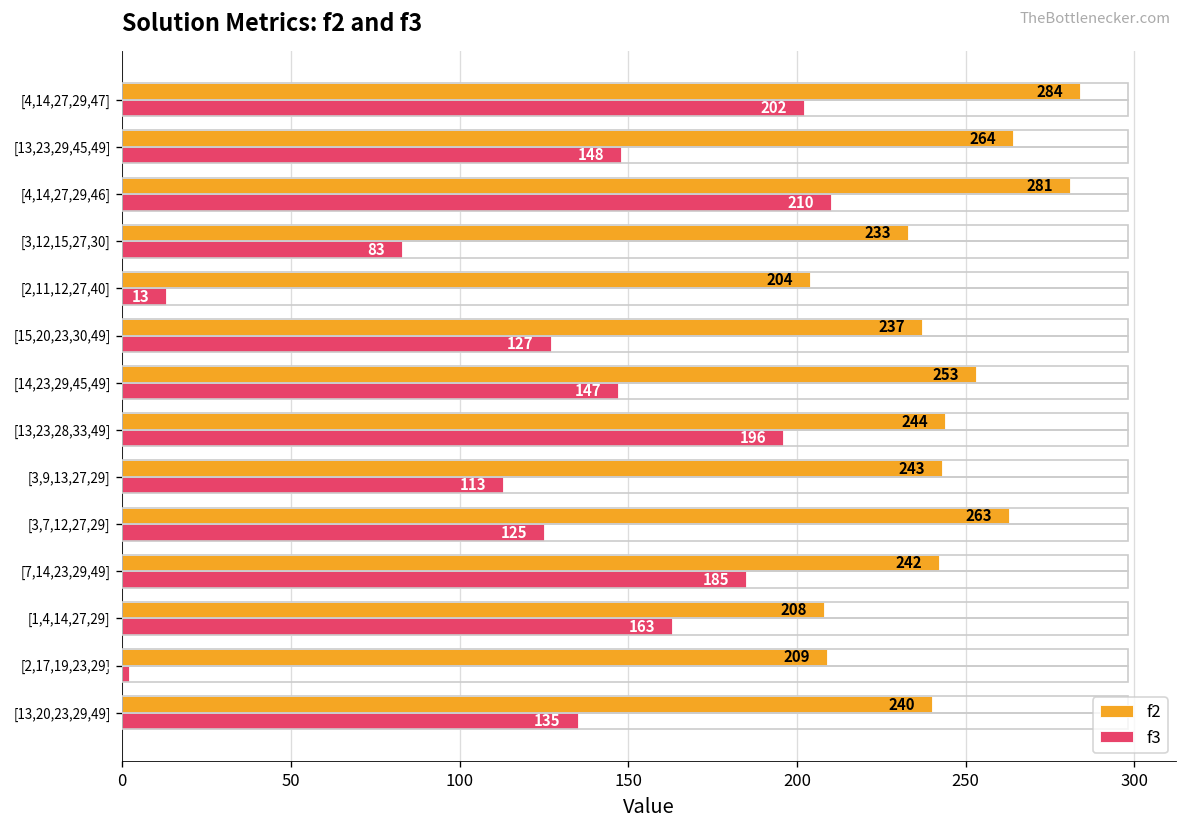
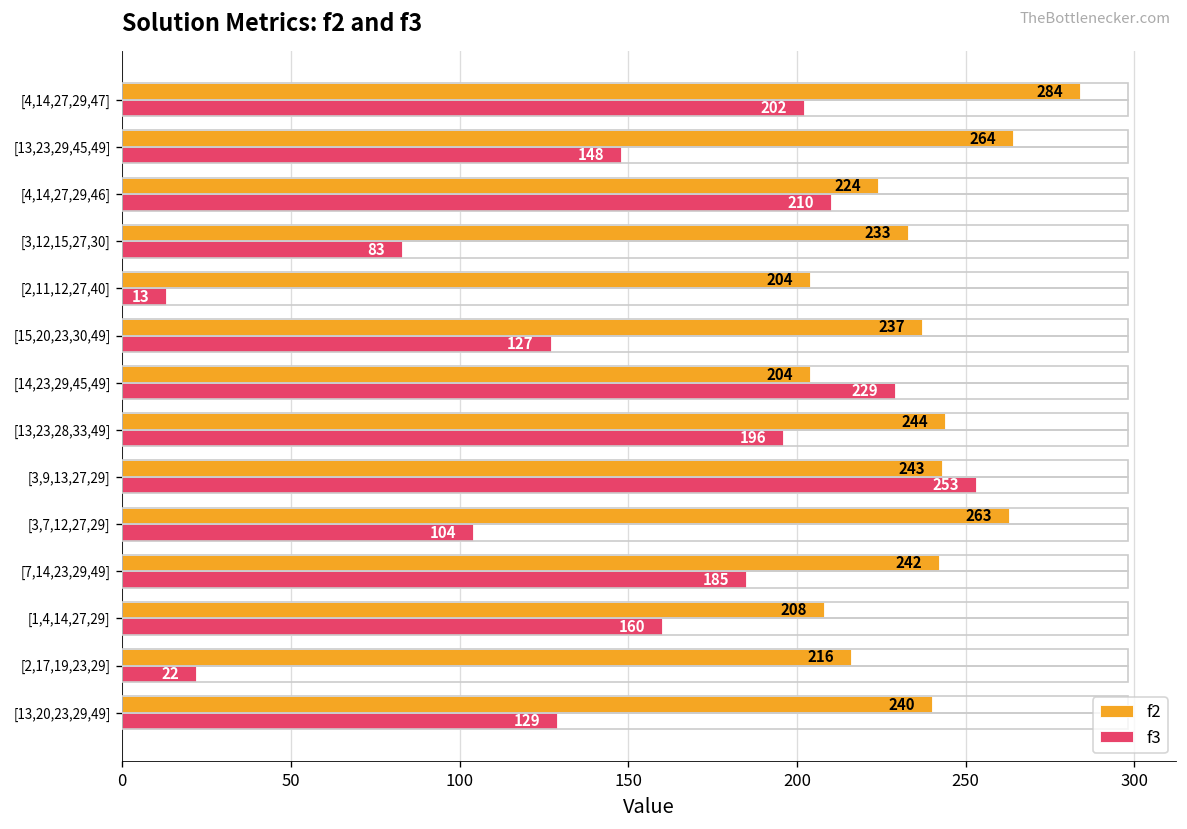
f2, [4,14,27,29,46]: 281 -> 224
f2, [14,23,29,45,49]: 253 -> 204
f3, [14,23,29,45,49]: 147 -> 229
f3, [3,9,13,27,29]: 113 -> 253
f3, [3,7,12,27,29]: 125 -> 104
f3, [1,4,14,27,29]: 163 -> 160
f2, [2,17,19,23,29]: 209 -> 216
f3, [2,17,19,23,29]: 2 -> 22
f3, [13,20,23,29,49]: 135 -> 129
